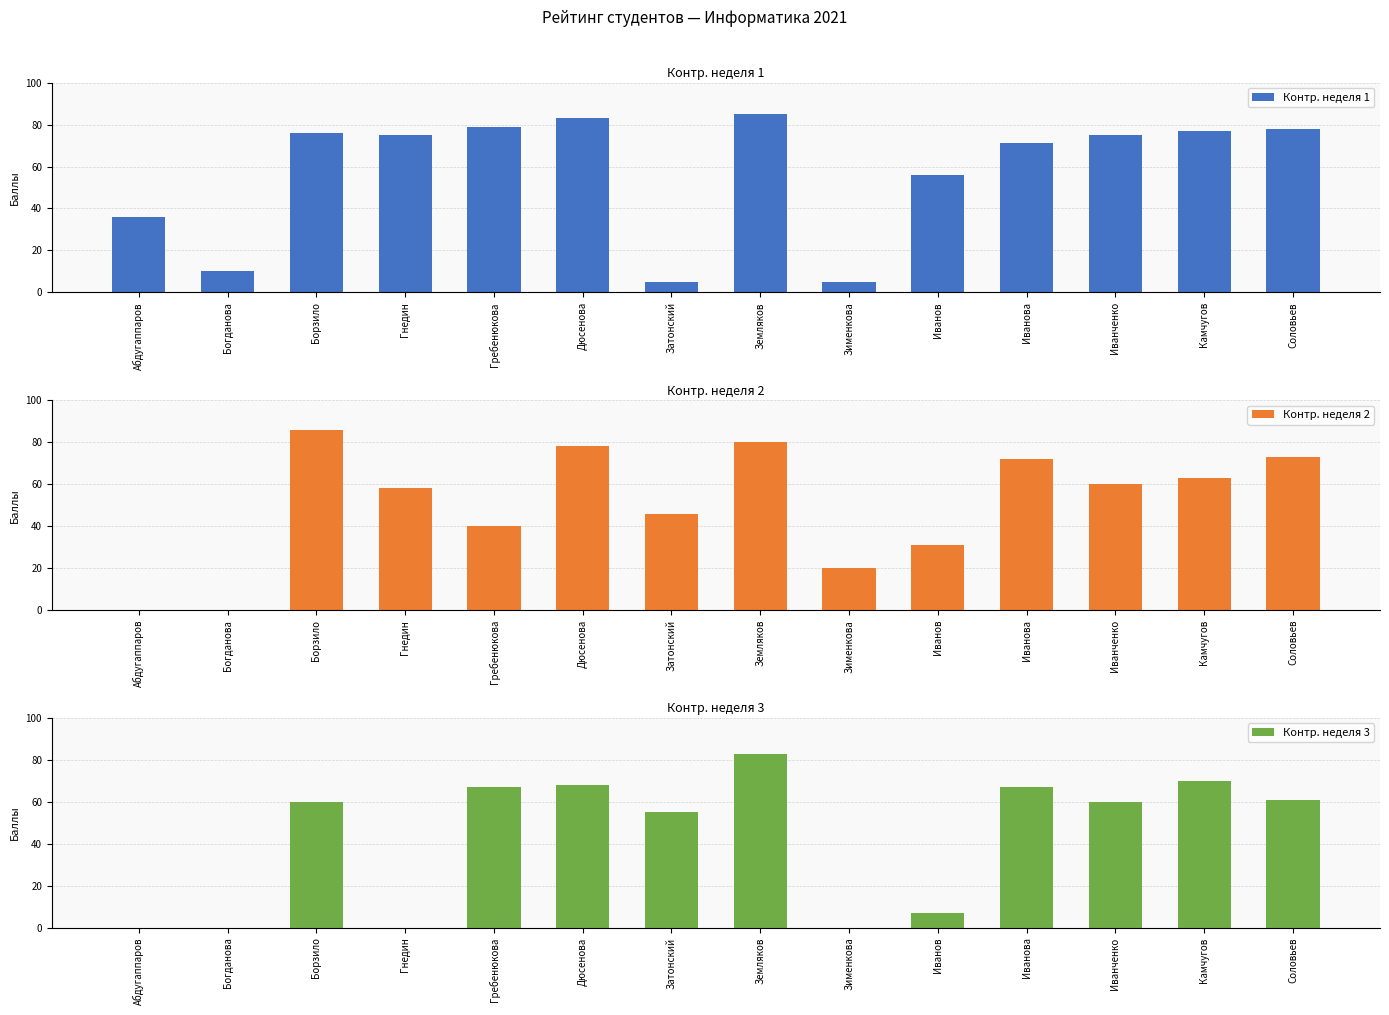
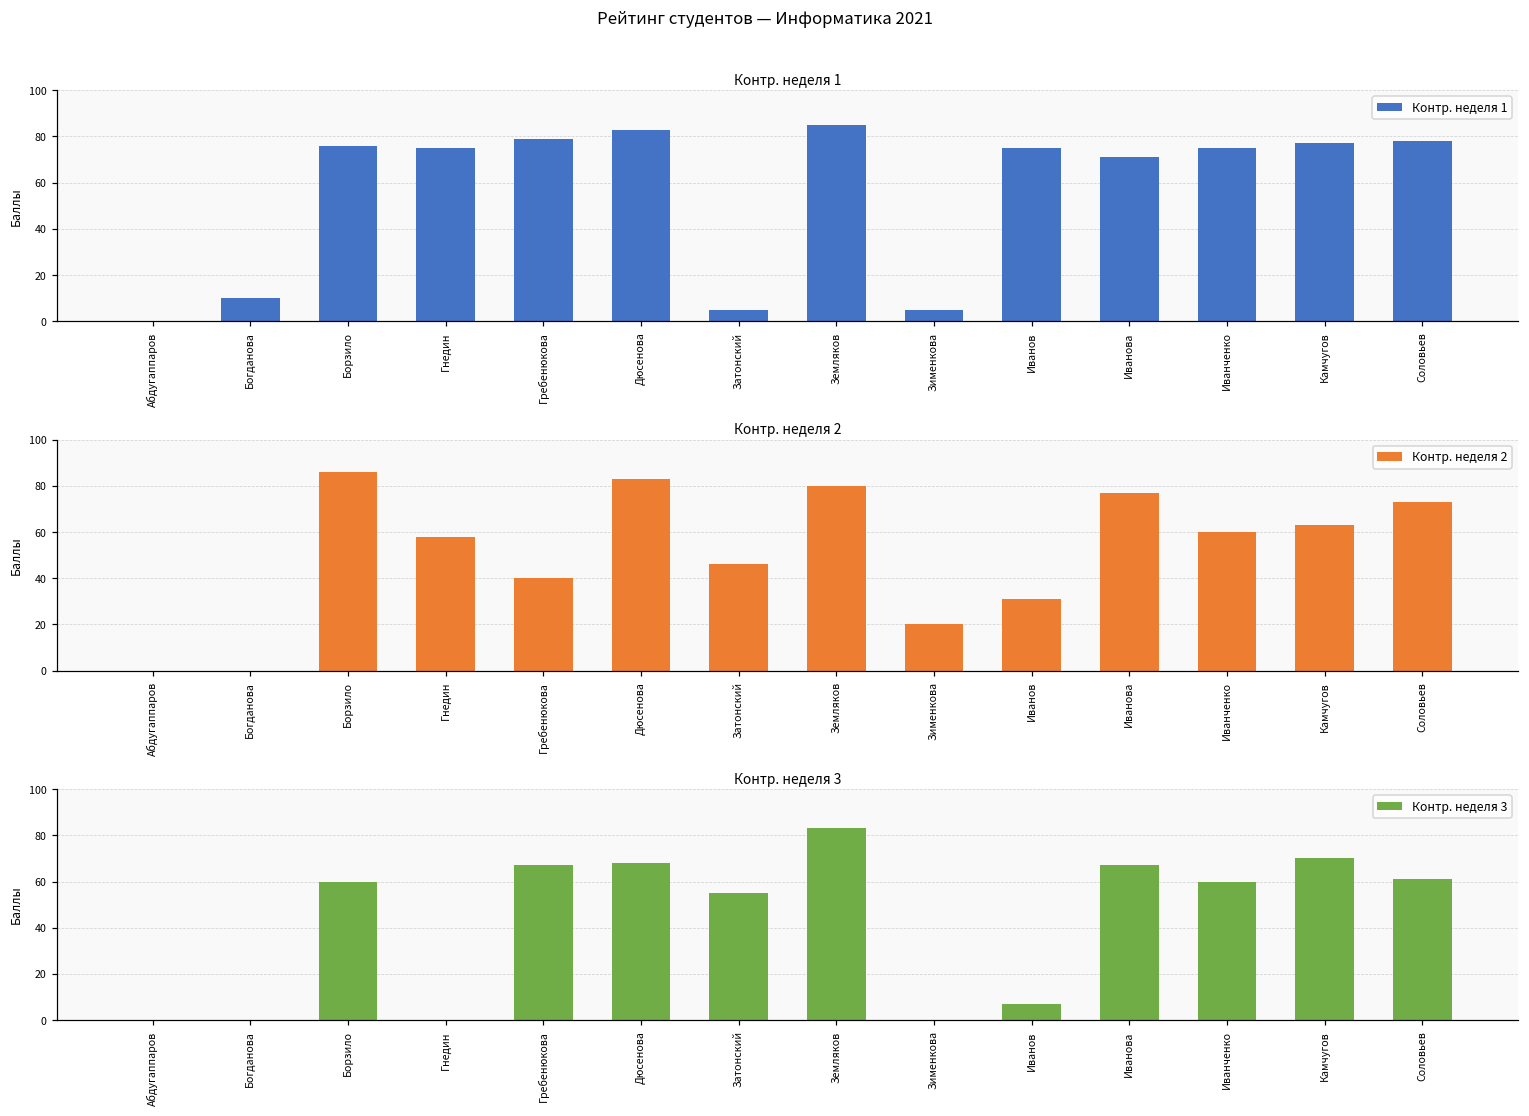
Контр. неделя 1, Абдугаппаров: 36 -> 0
Контр. неделя 1, Иванов: 56 -> 75
Контр. неделя 2, Дюсенова: 78 -> 83
Контр. неделя 2, Иванова: 72 -> 77
